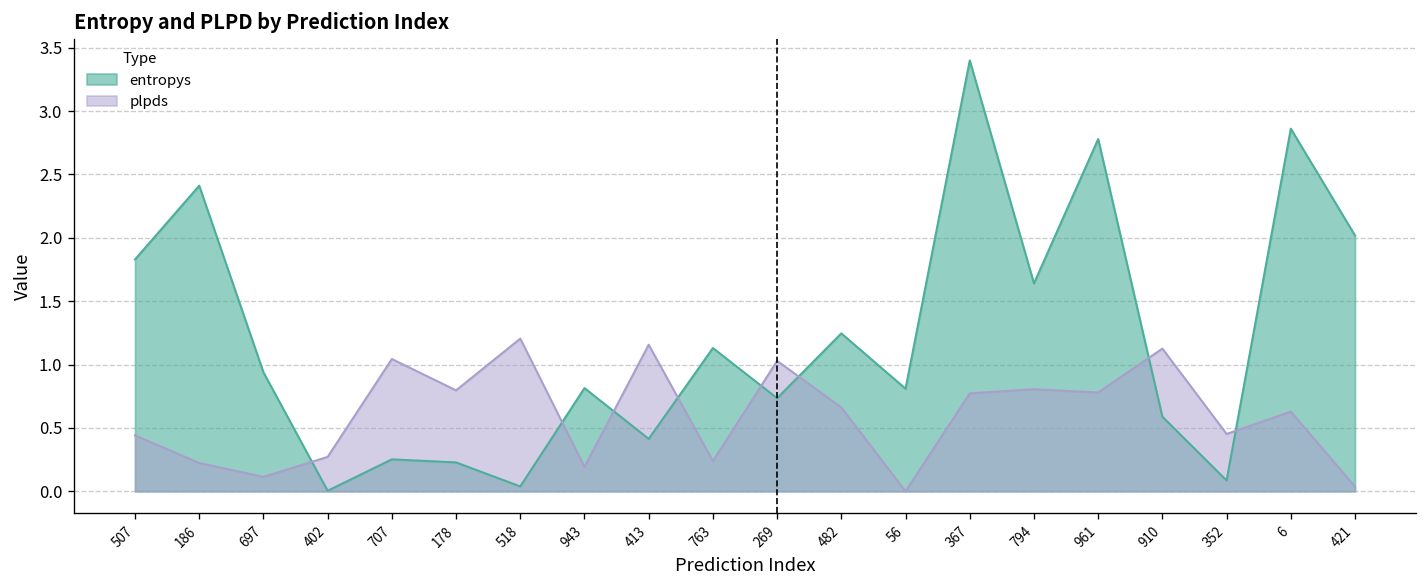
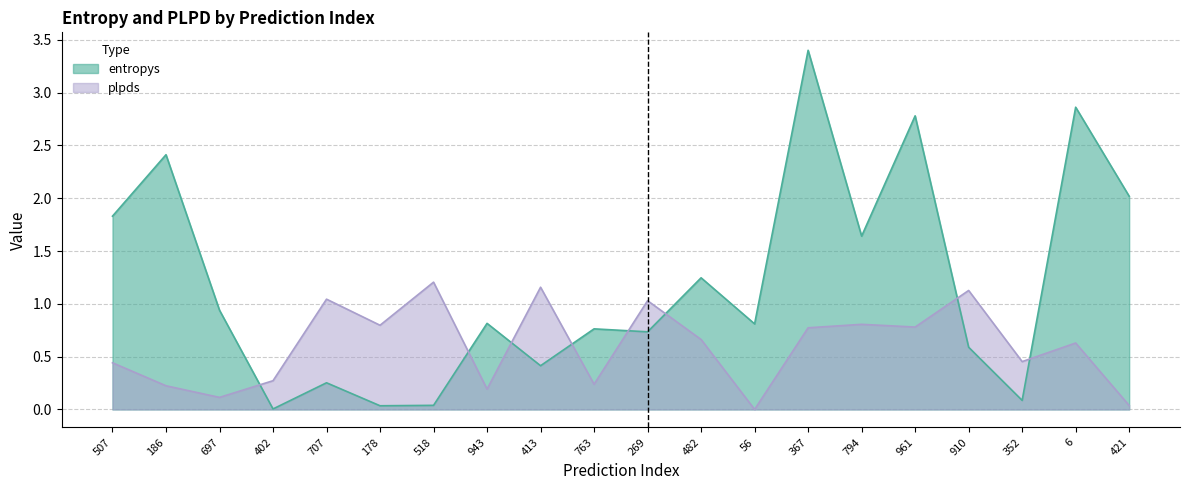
entropys, 178: 0.23 -> 0.03
entropys, 763: 1.13 -> 0.76
